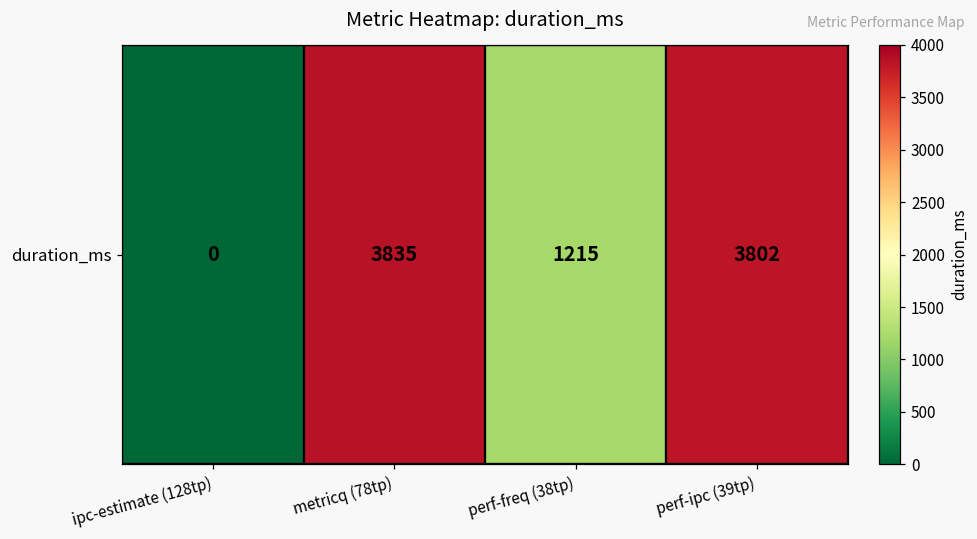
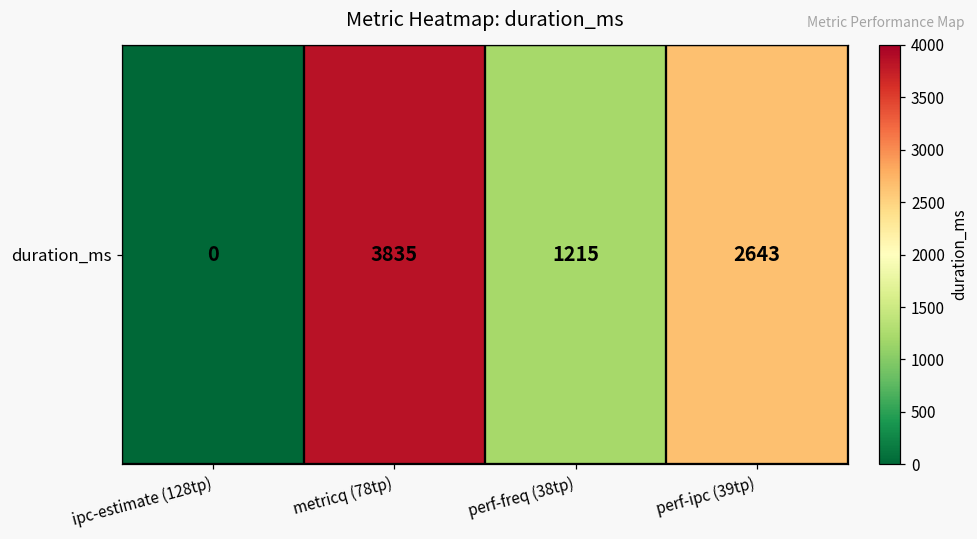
duration_ms, perf-ipc (39tp): 3802 -> 2643
